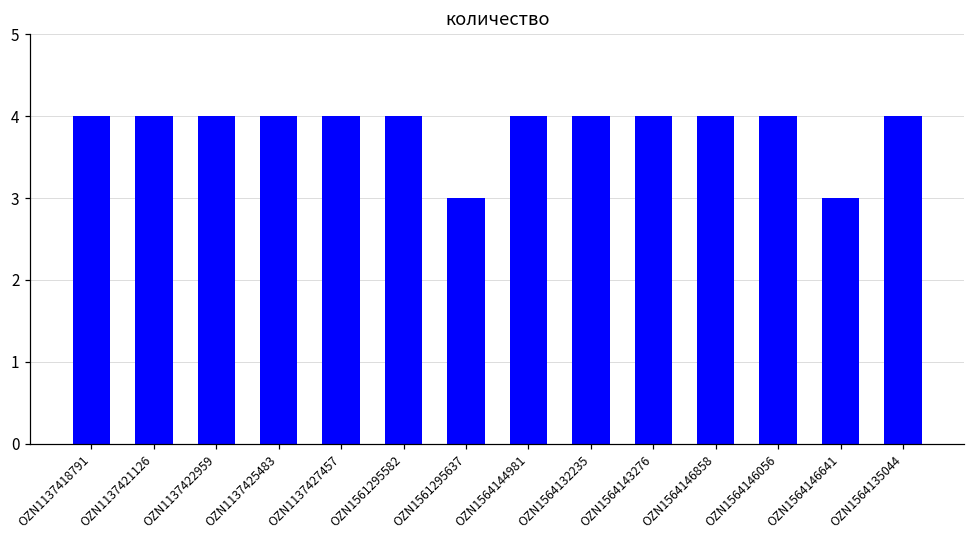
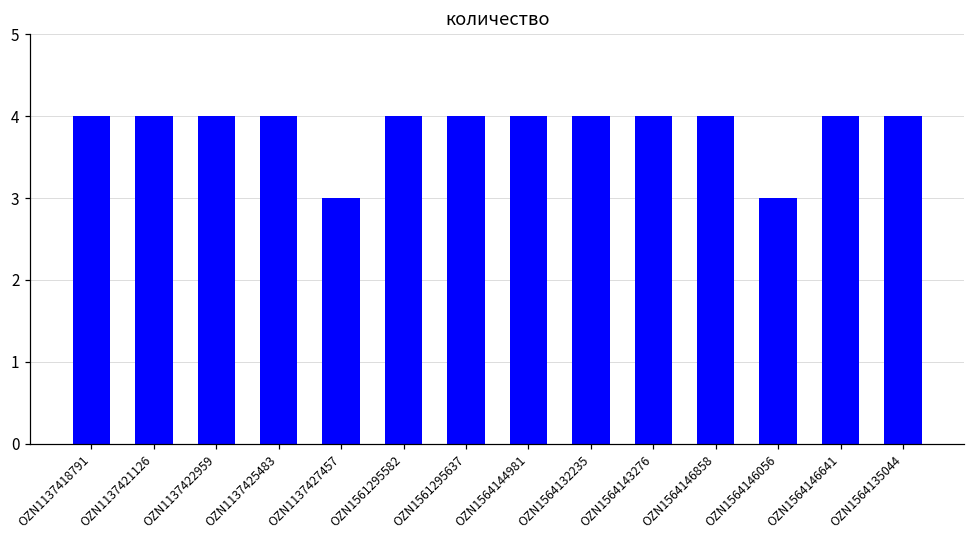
OZN1137427457: 4 -> 3
OZN1561295637: 3 -> 4
OZN1564146056: 4 -> 3
OZN1564146641: 3 -> 4
